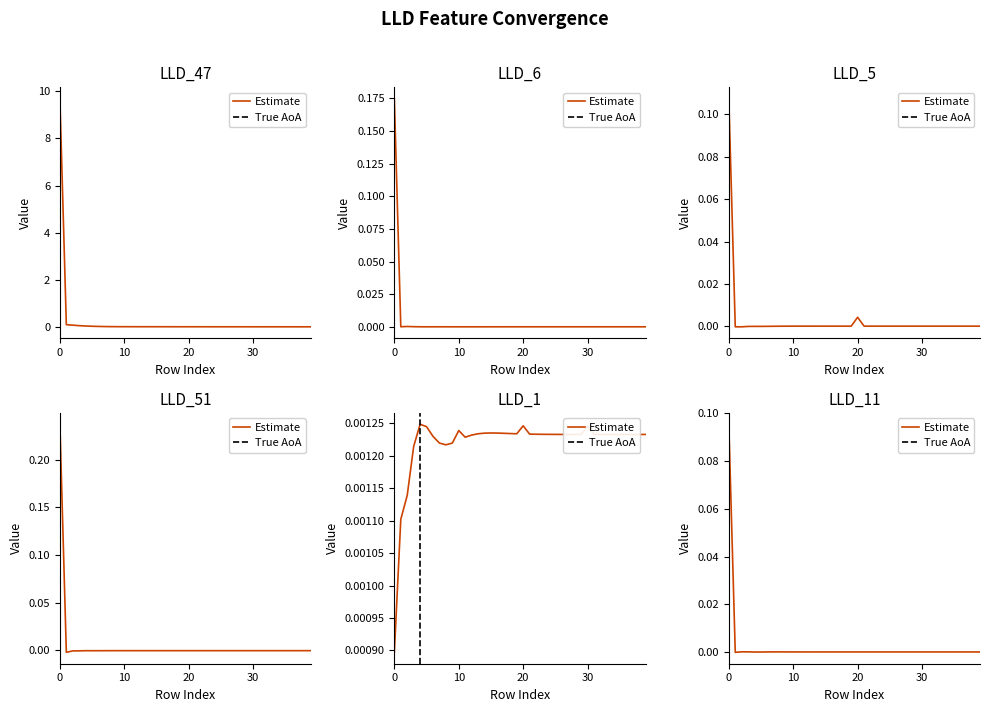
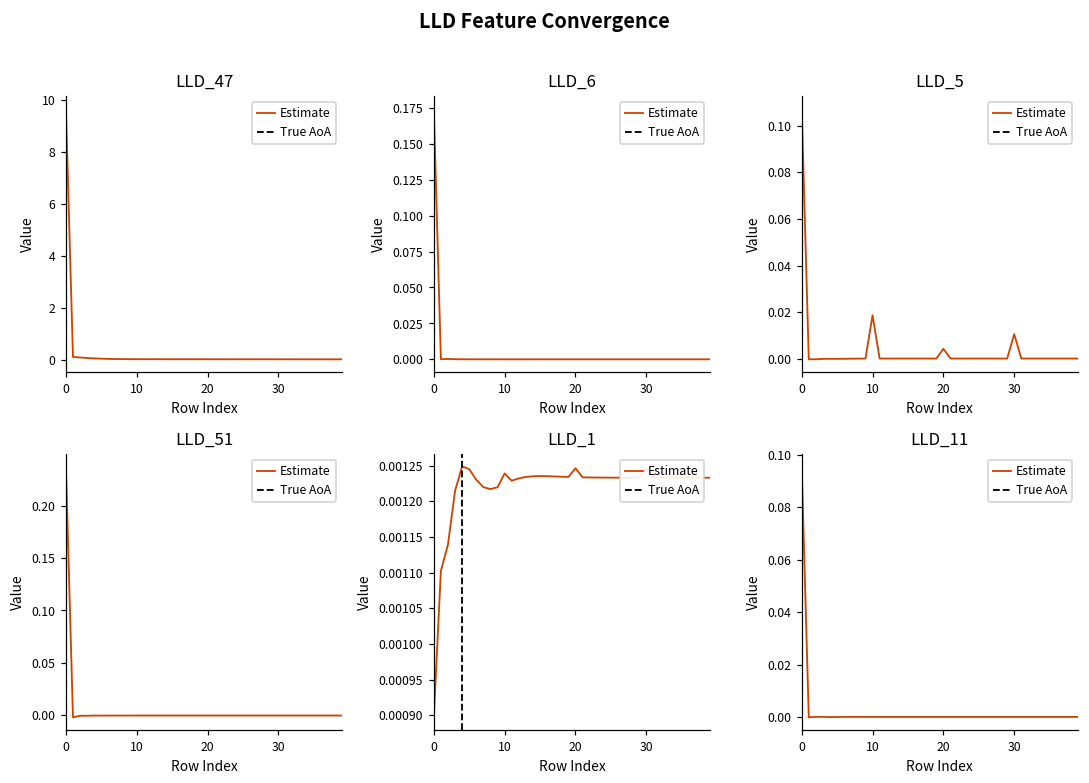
LLD_5, 10: 0.000 -> 0.019
LLD_5, 30: 0.000 -> 0.011
